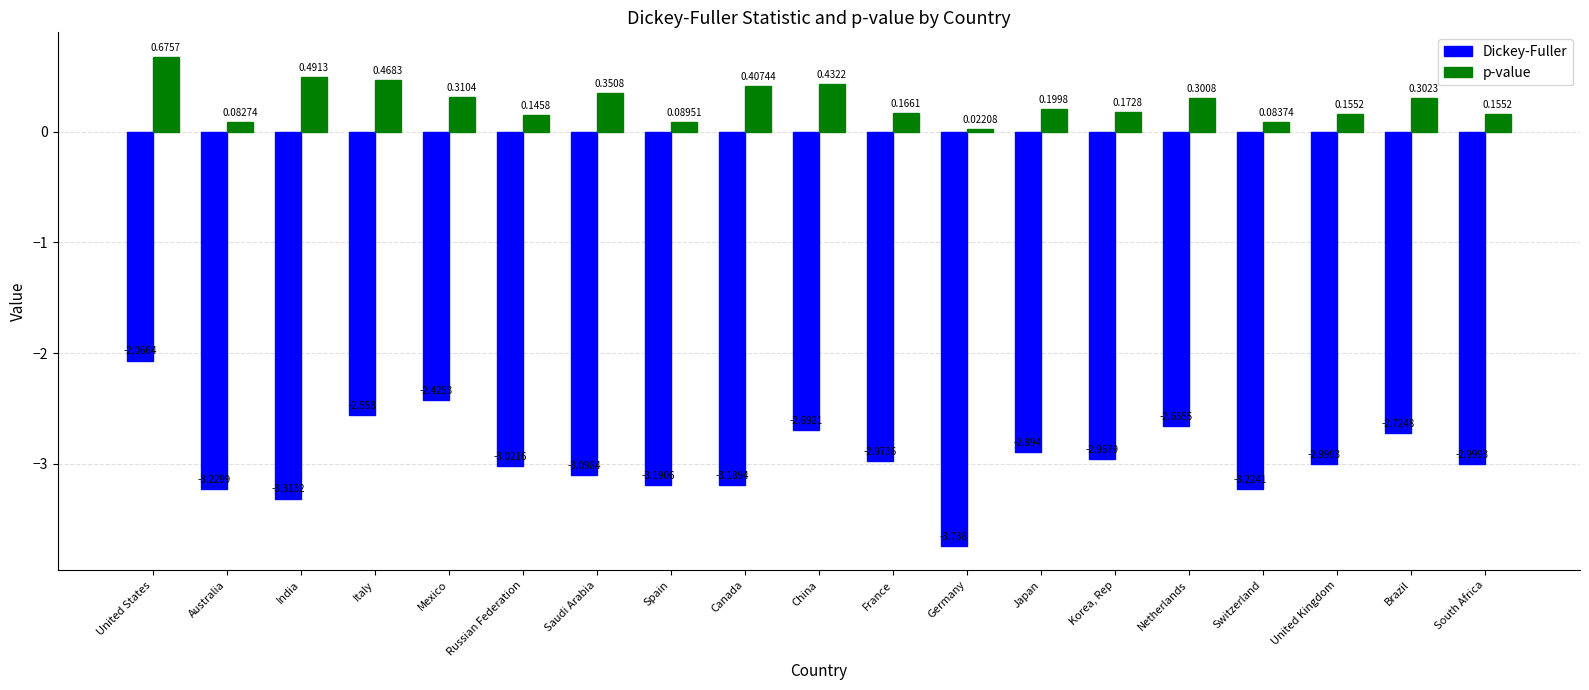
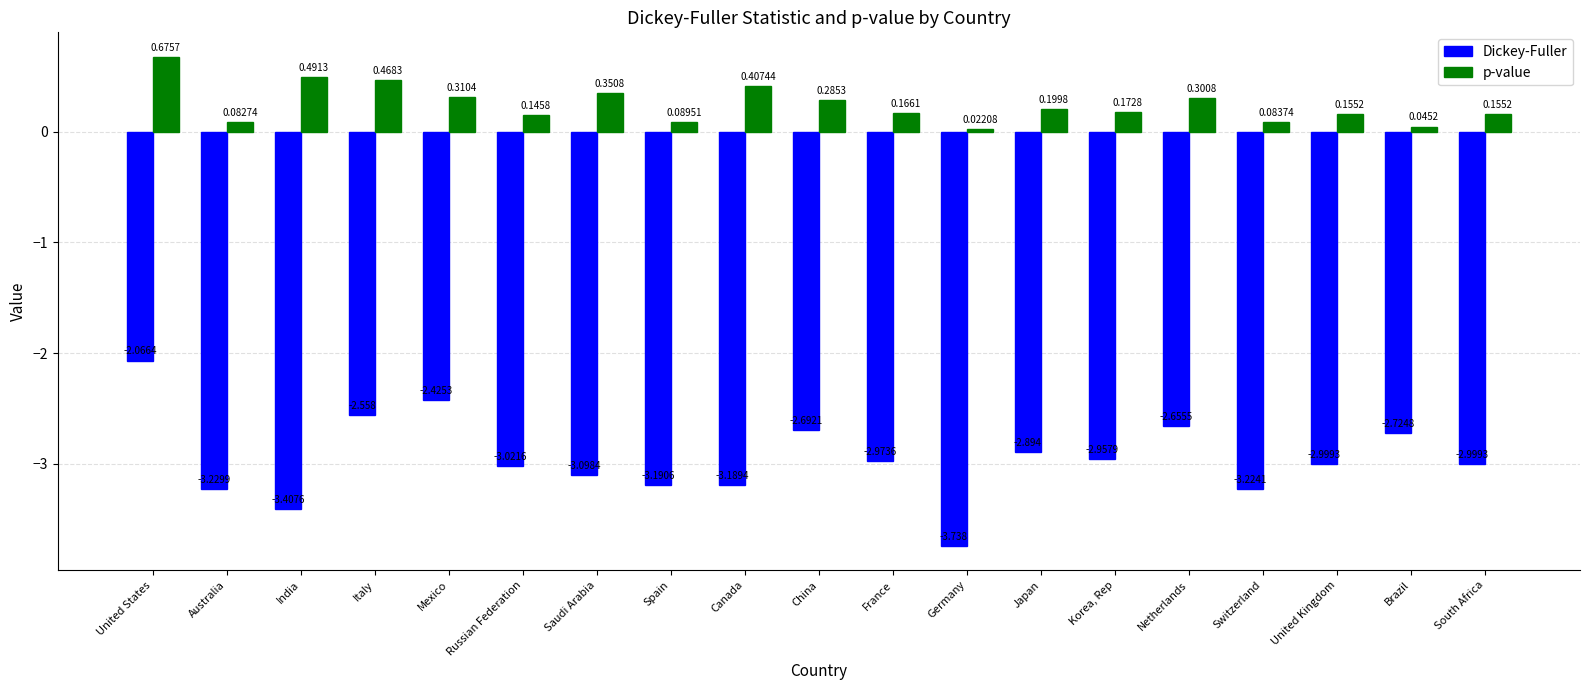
Dickey-Fuller, India: -3.3132 -> -3.4076
p-value, China: 0.4322 -> 0.2853
p-value, Brazil: 0.3023 -> 0.0452
